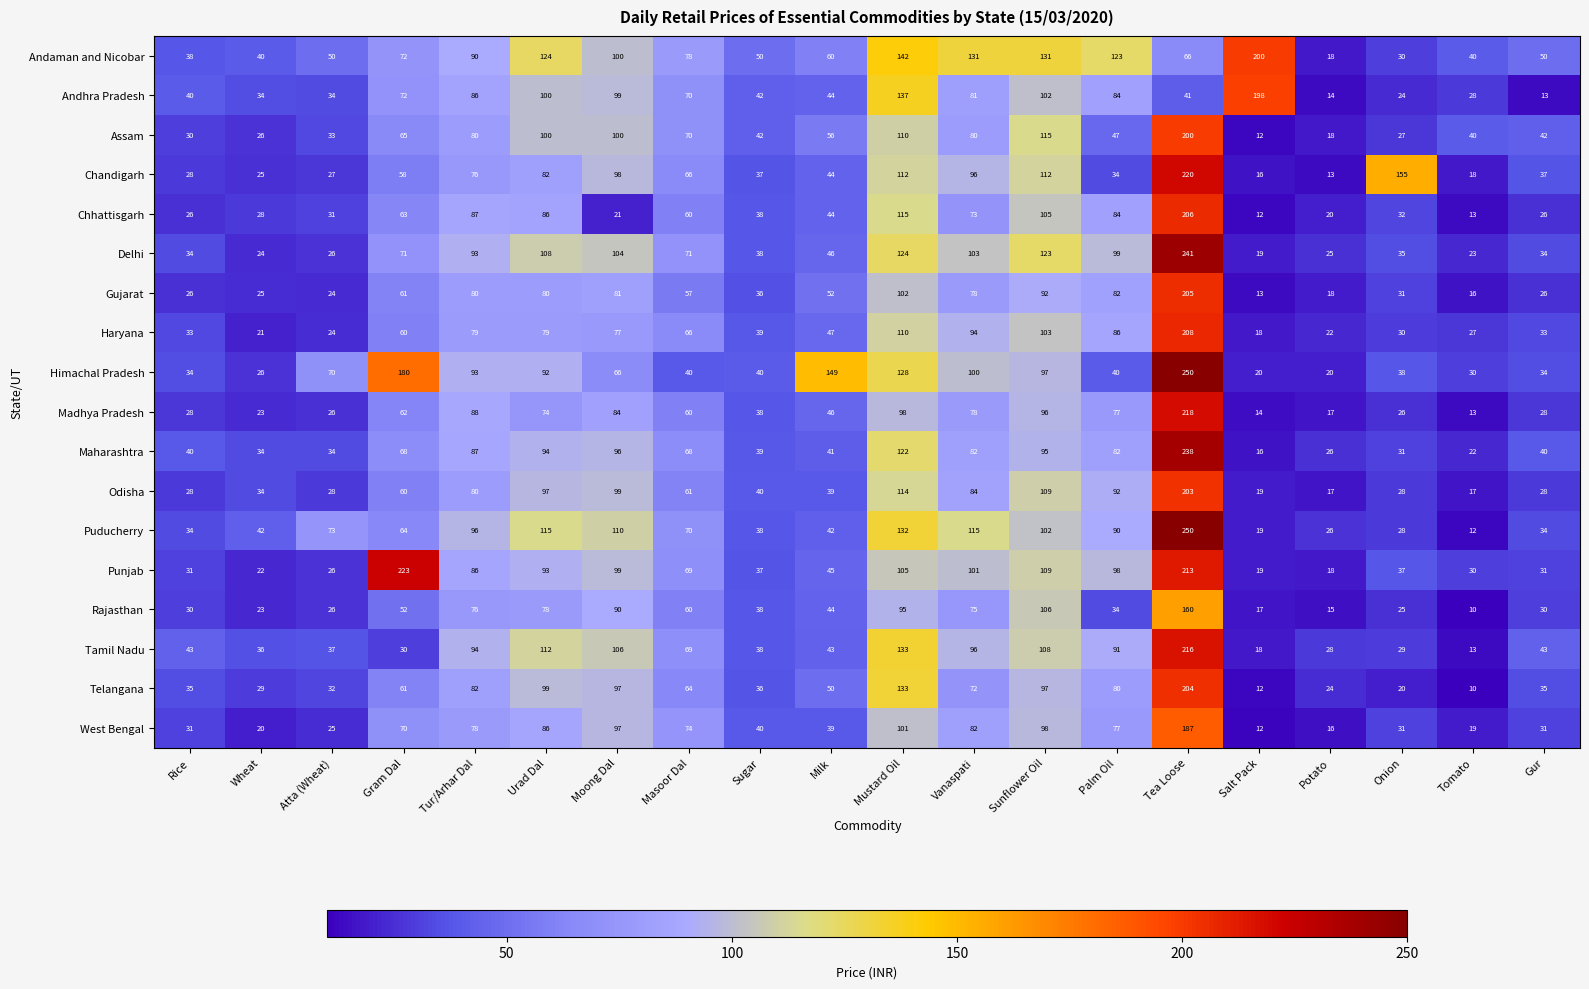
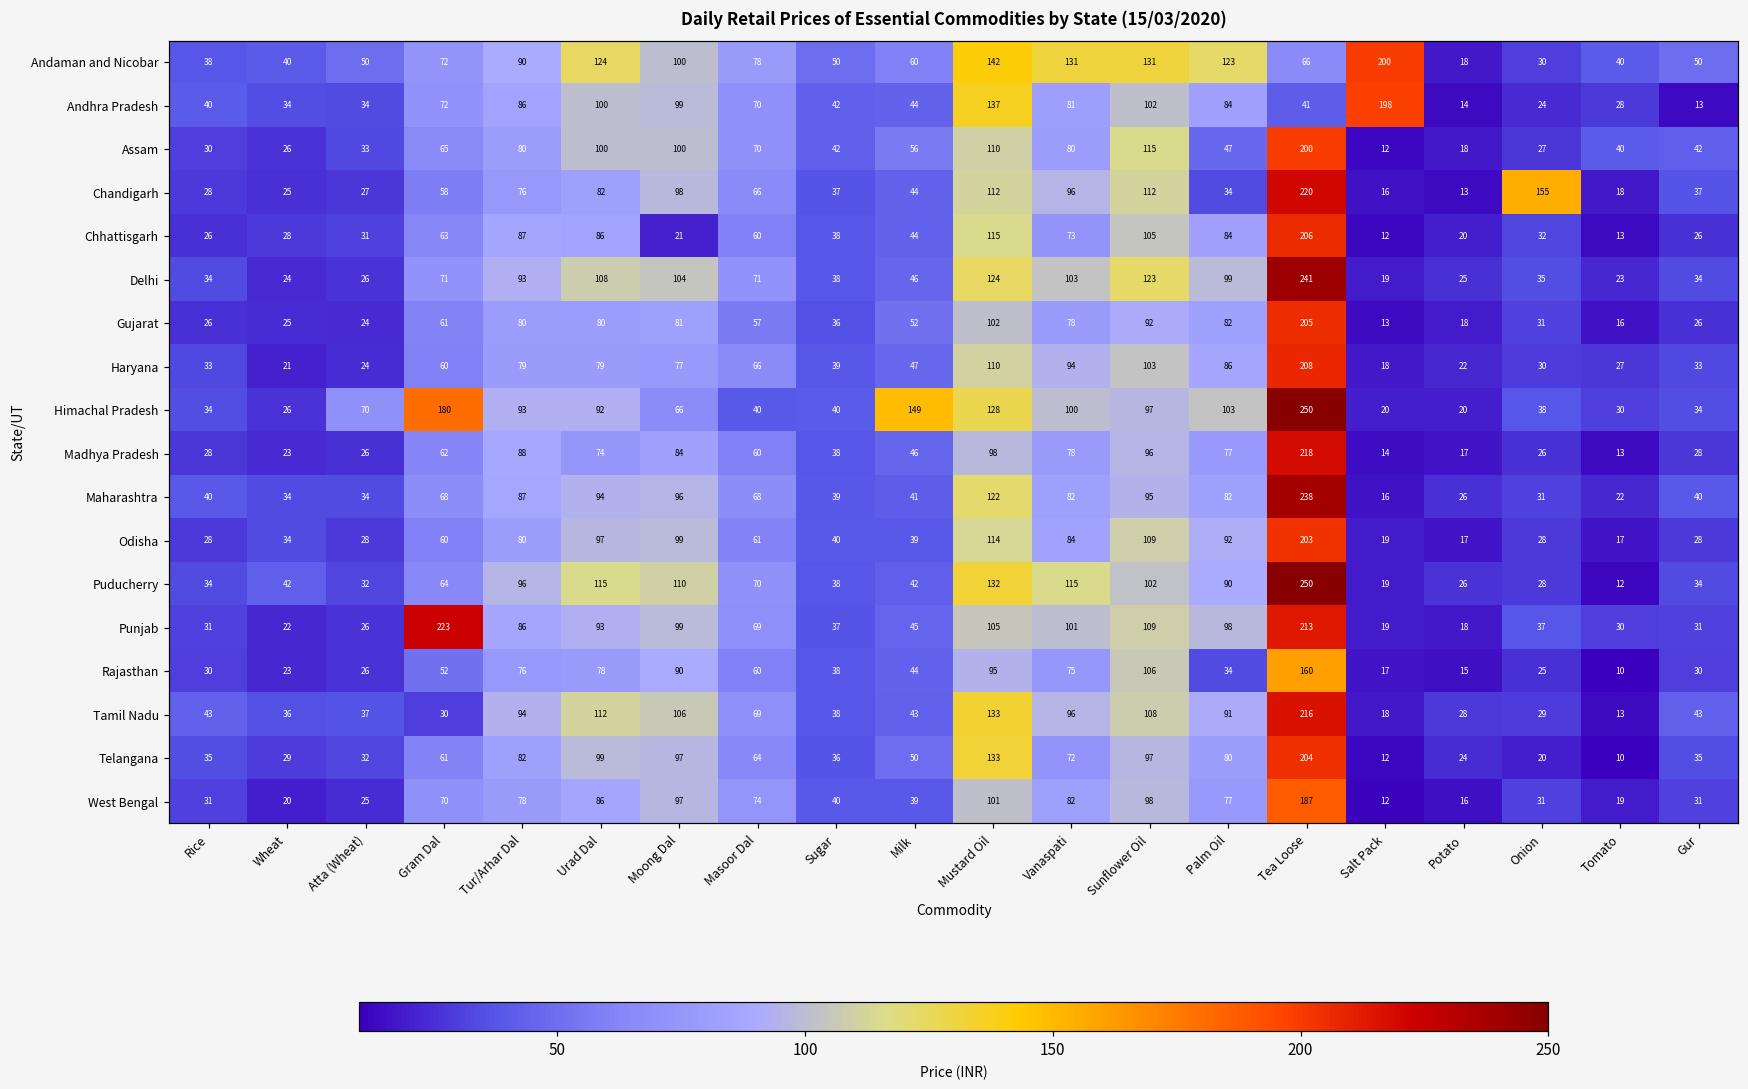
Himachal Pradesh, Palm Oil: 40 -> 103
Puducherry, Atta (Wheat): 73 -> 32
